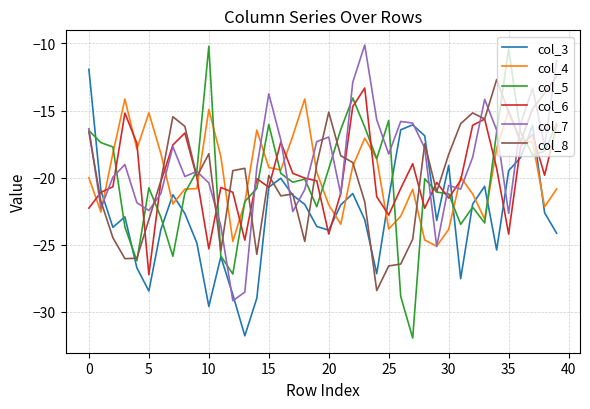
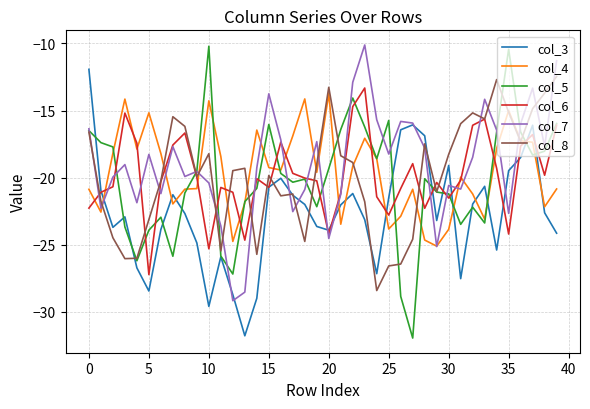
col_4, 0: -20.0 -> -20.9
col_5, 5: -20.8 -> -23.9
col_7, 5: -22.5 -> -18.3
col_4, 10: -14.9 -> -14.3
col_4, 20: -22.0 -> -13.7
col_7, 20: -17.0 -> -24.5
col_8, 20: -15.1 -> -13.3
